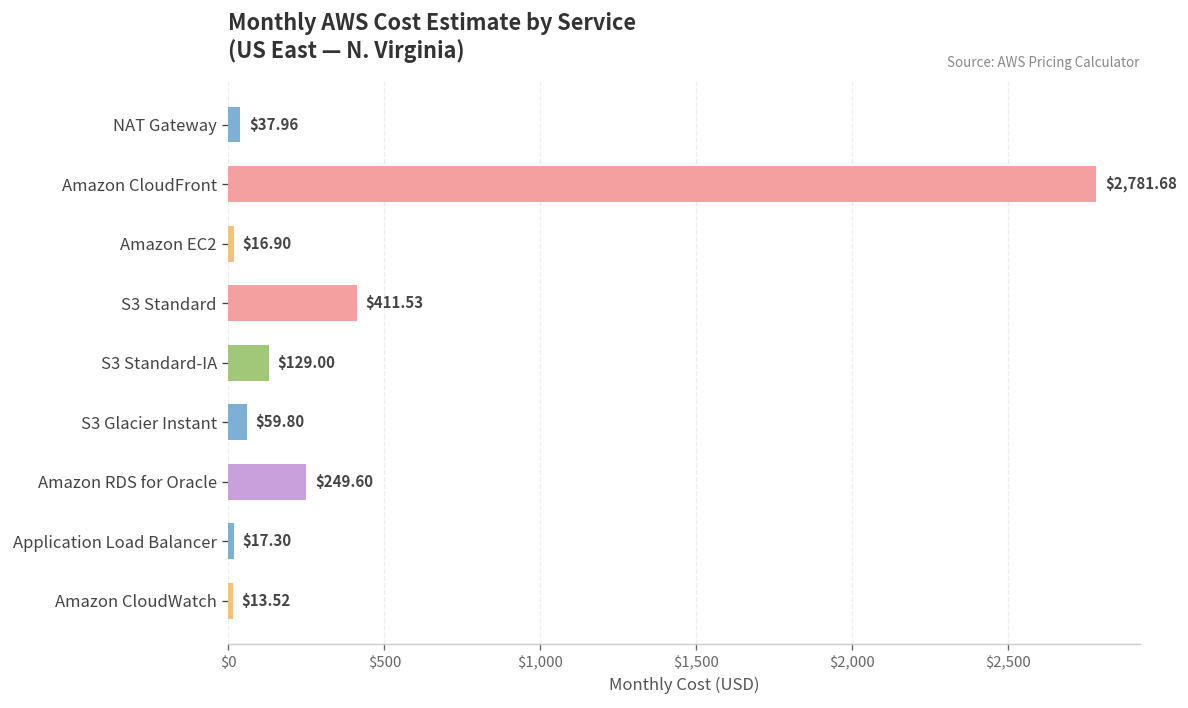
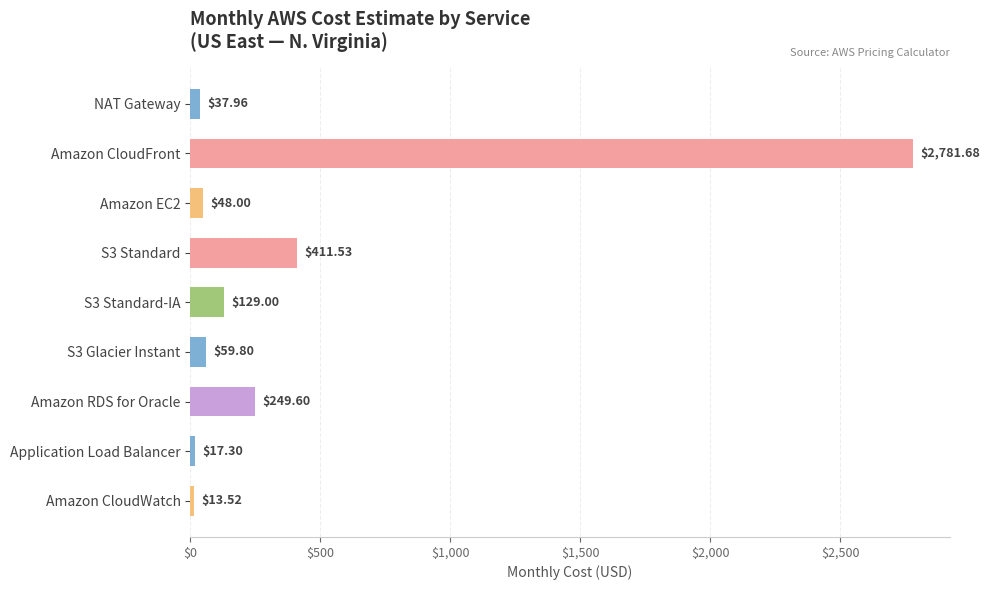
Amazon EC2: $16.90 -> $48.00
